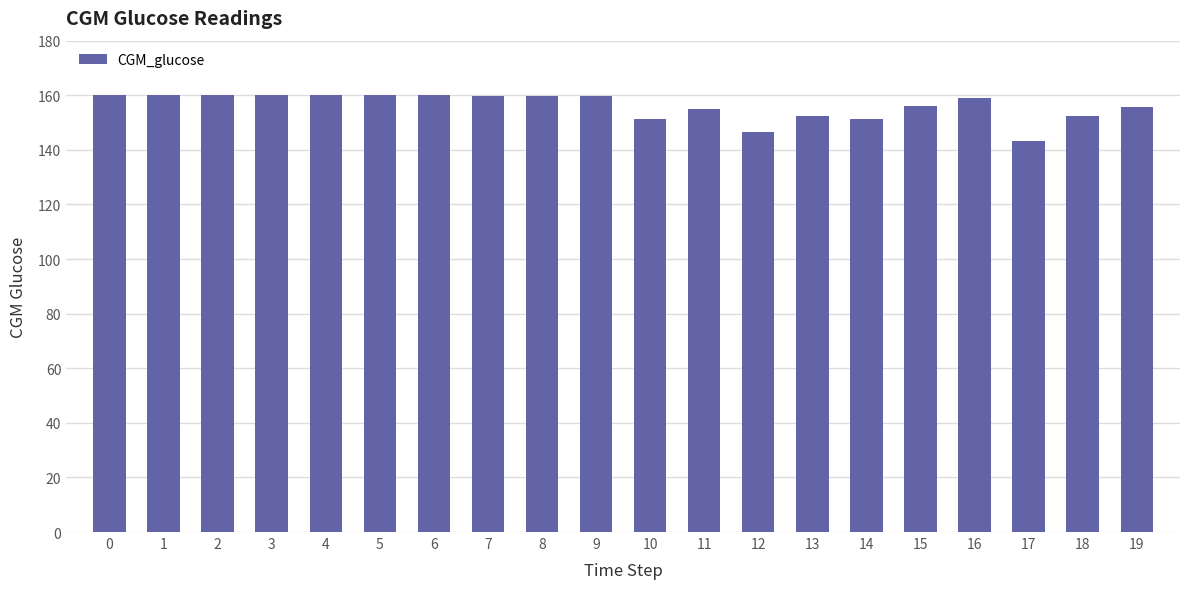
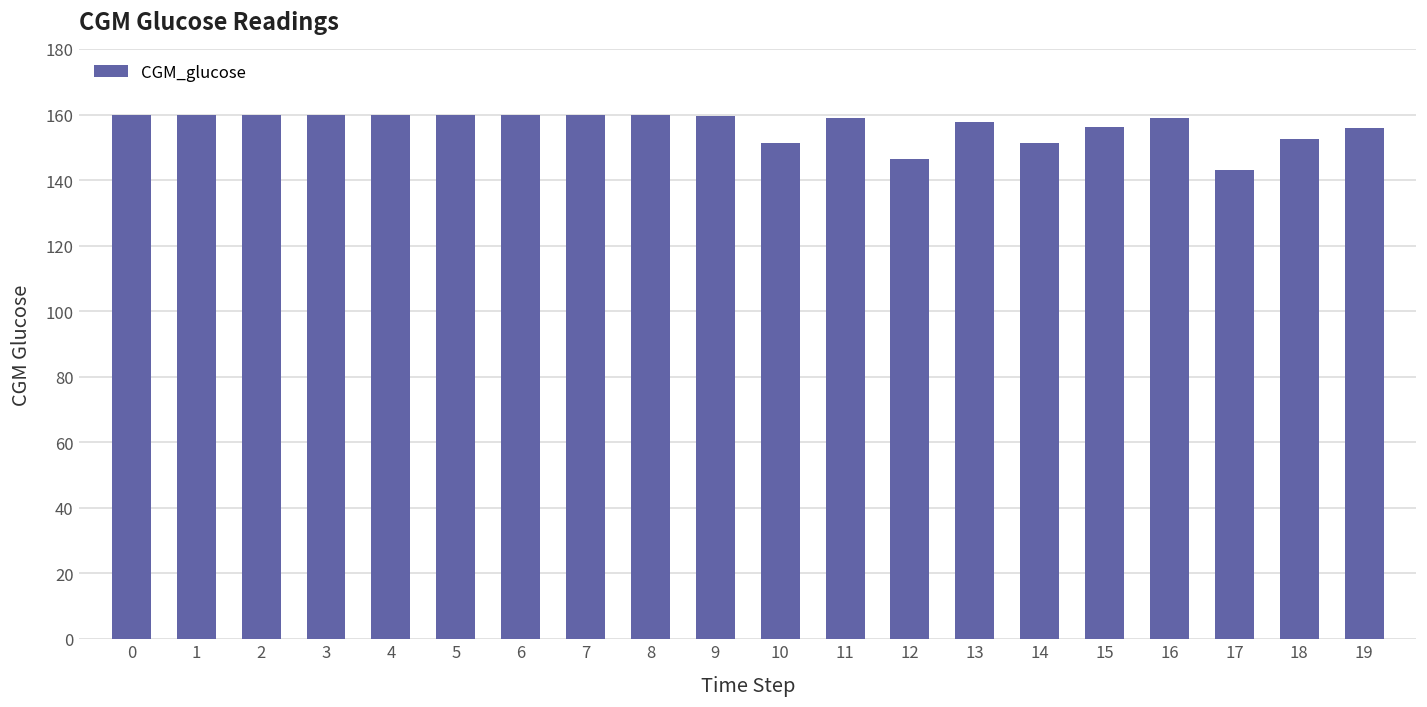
11: 155 -> 159
13: 152 -> 158
